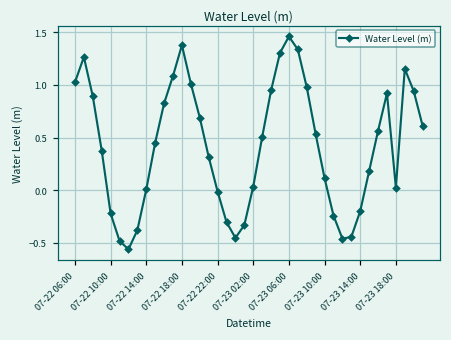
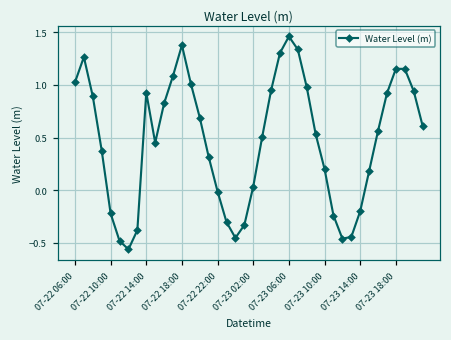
07-22 14:00: 0.0 -> 0.9
07-23 10:00: 0.1 -> 0.2
07-23 18:00: 0.0 -> 1.2
